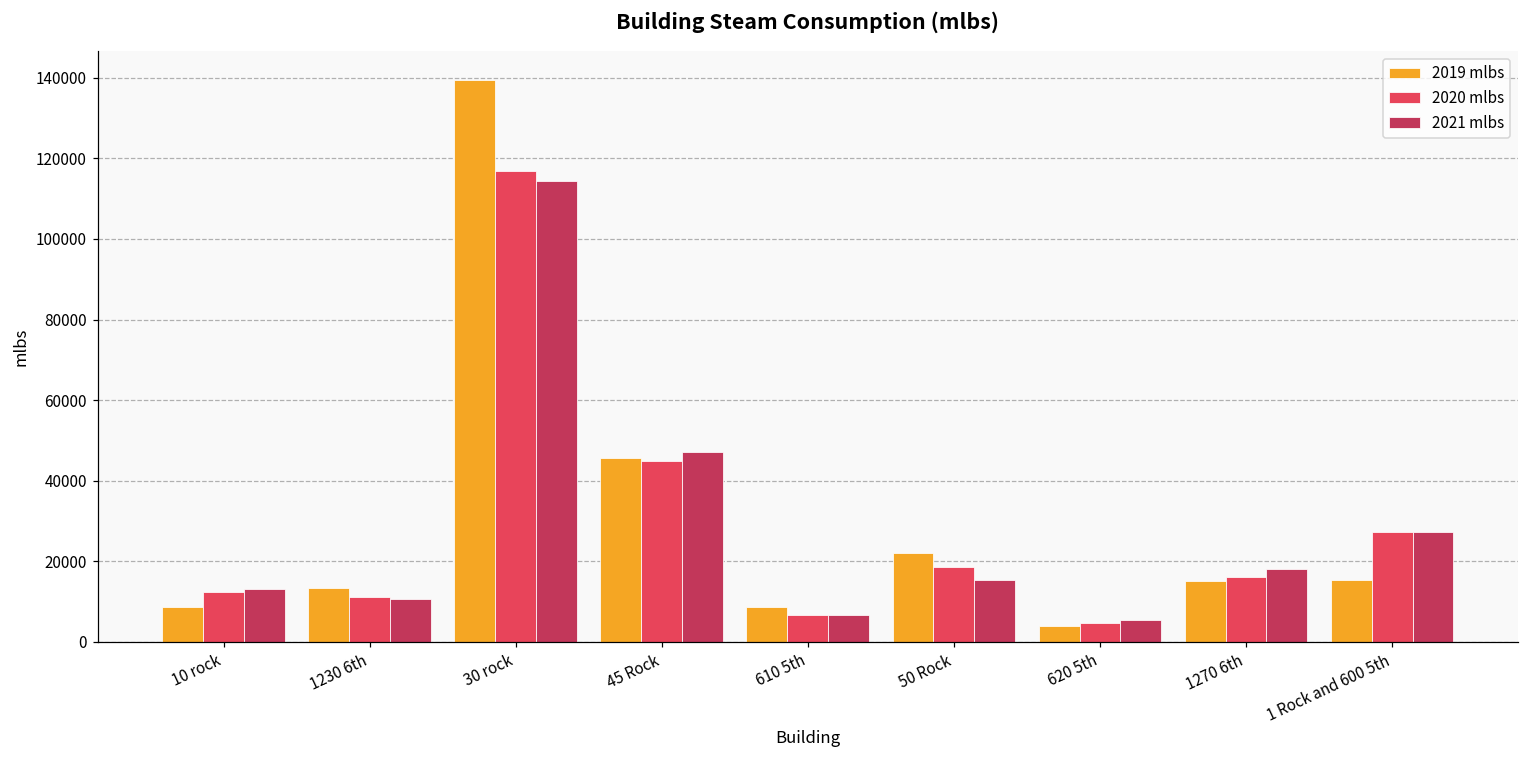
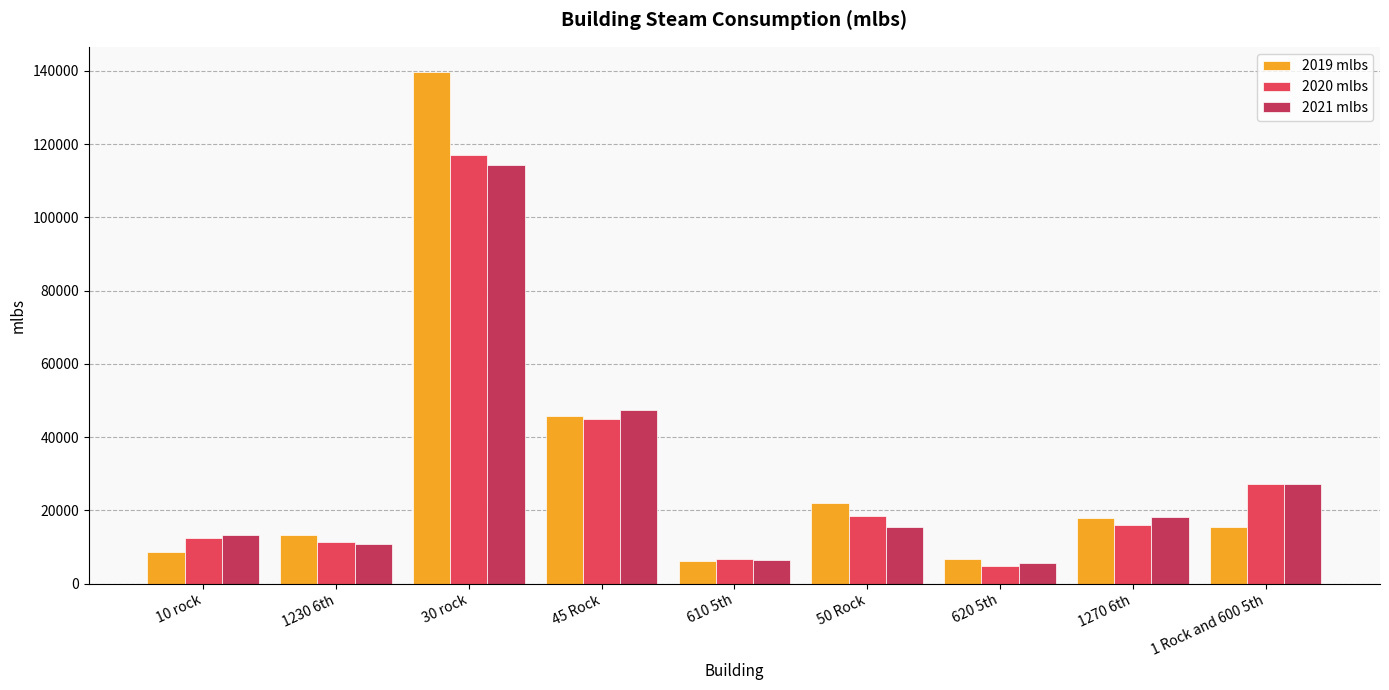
2019 mlbs, 610 5th: 9000 -> 6000
2019 mlbs, 620 5th: 4000 -> 7000
2019 mlbs, 1270 6th: 15000 -> 18000
